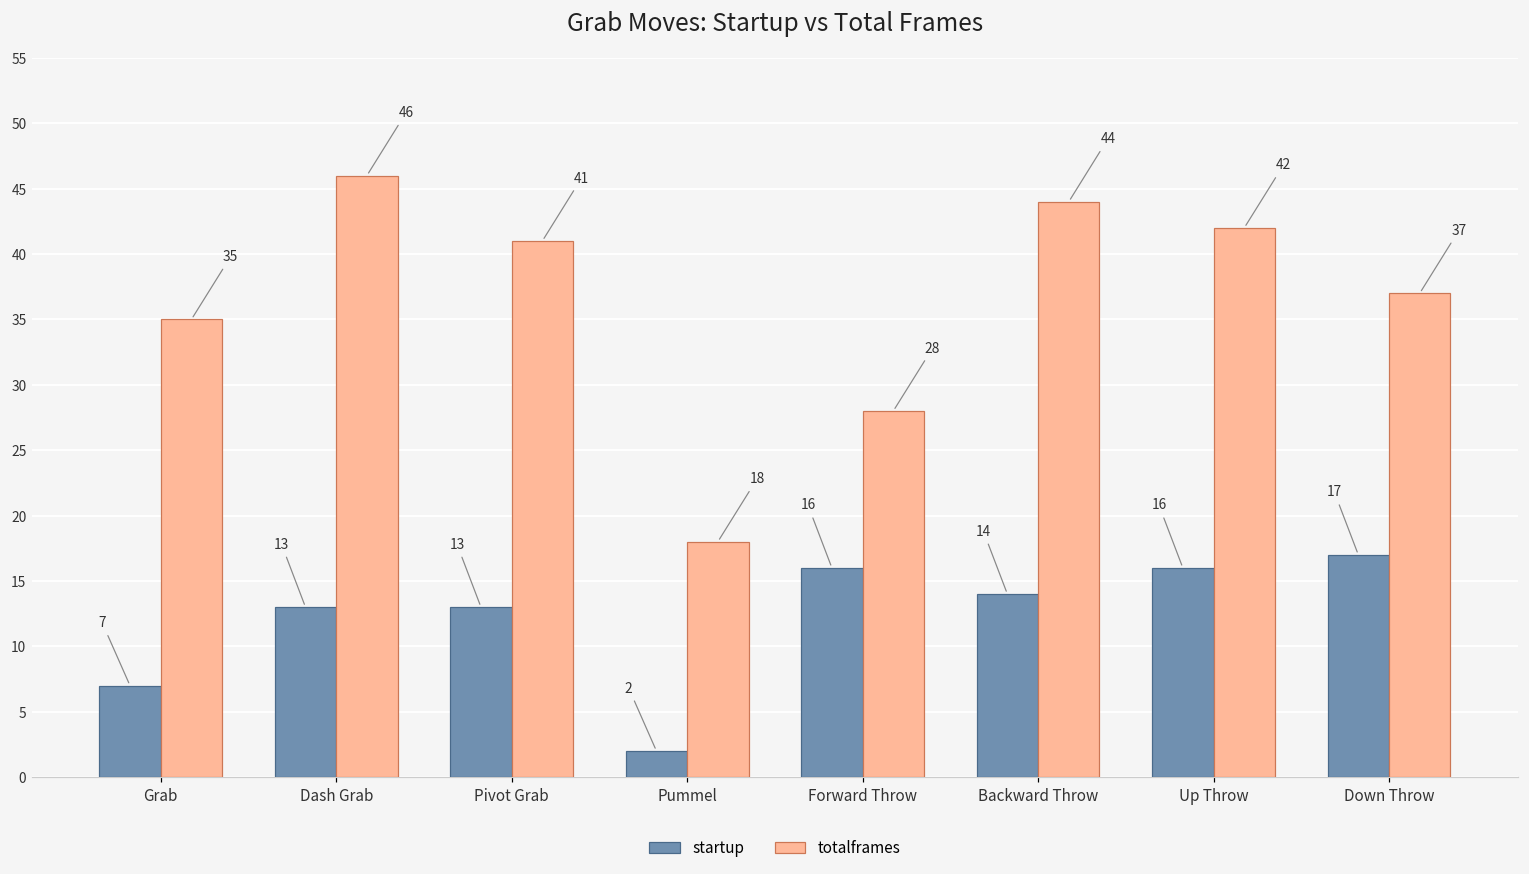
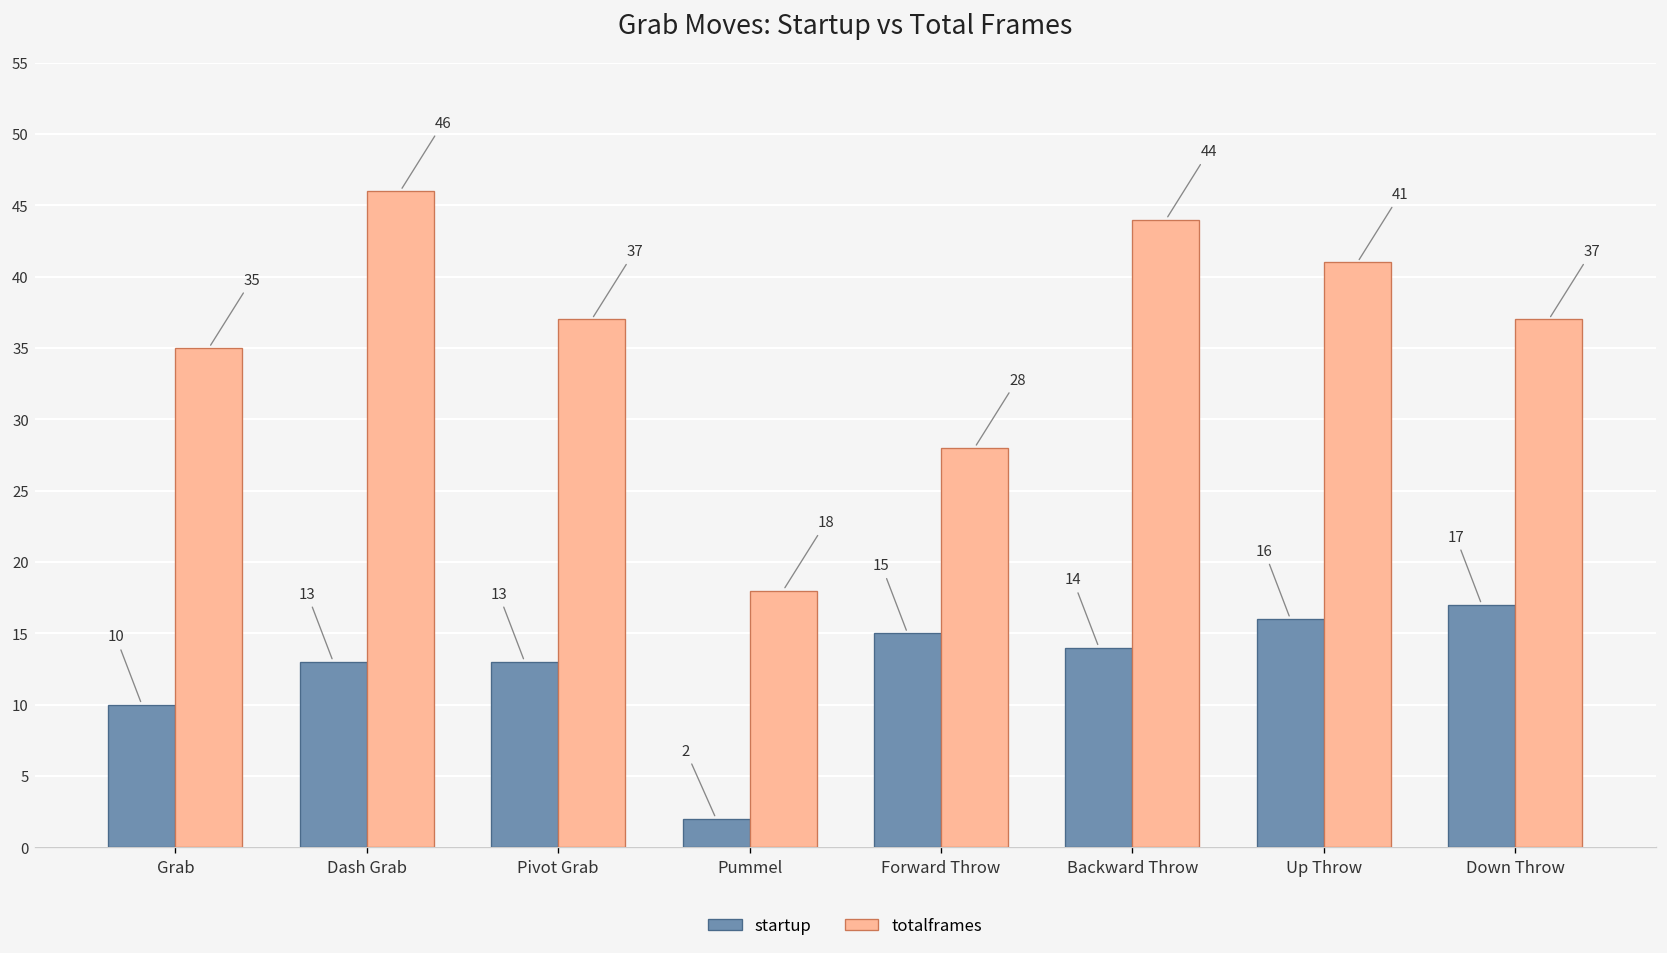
startup, Grab: 7 -> 10
totalframes, Pivot Grab: 41 -> 37
startup, Forward Throw: 16 -> 15
totalframes, Up Throw: 42 -> 41
